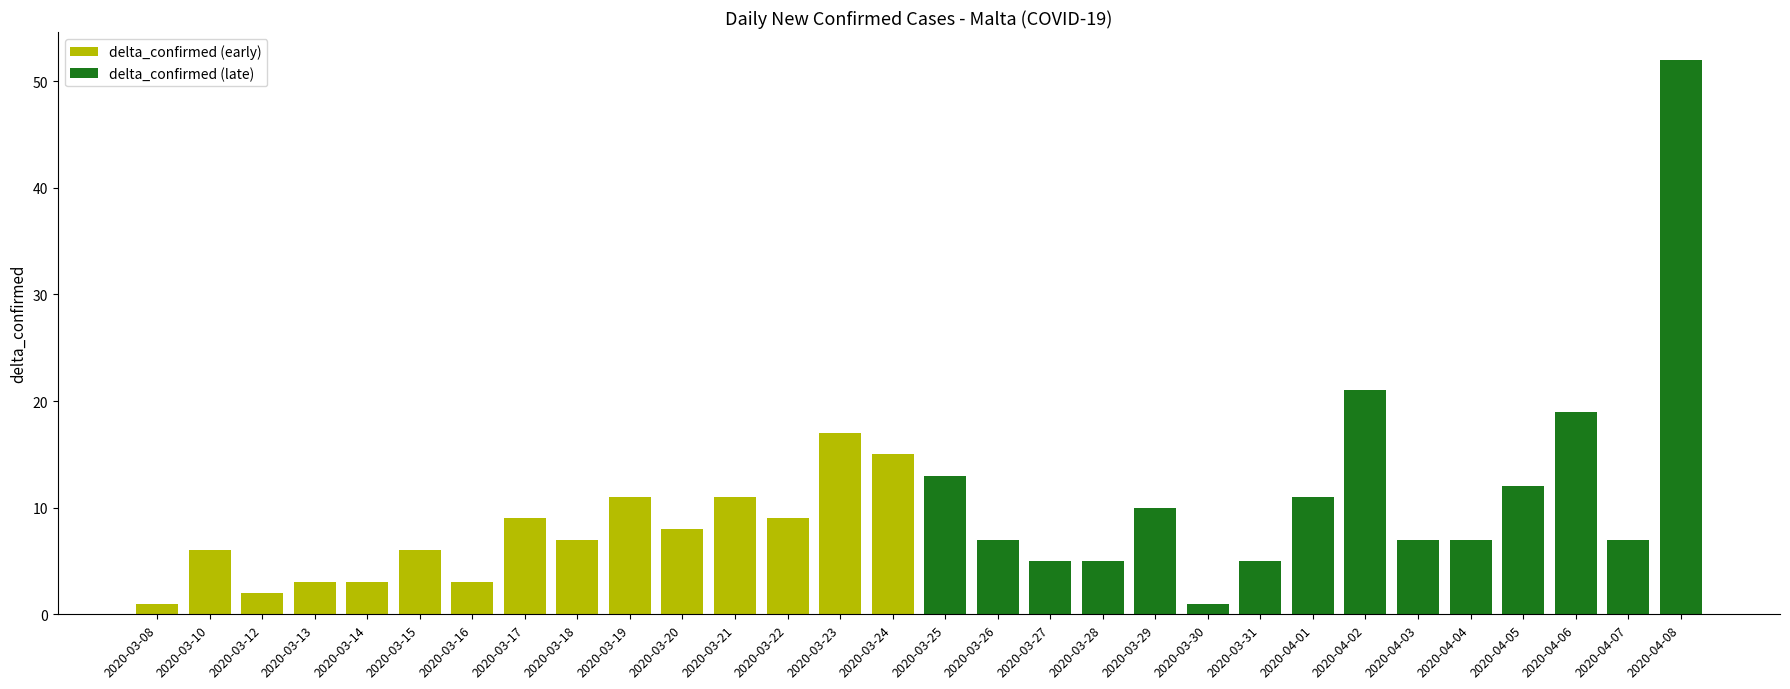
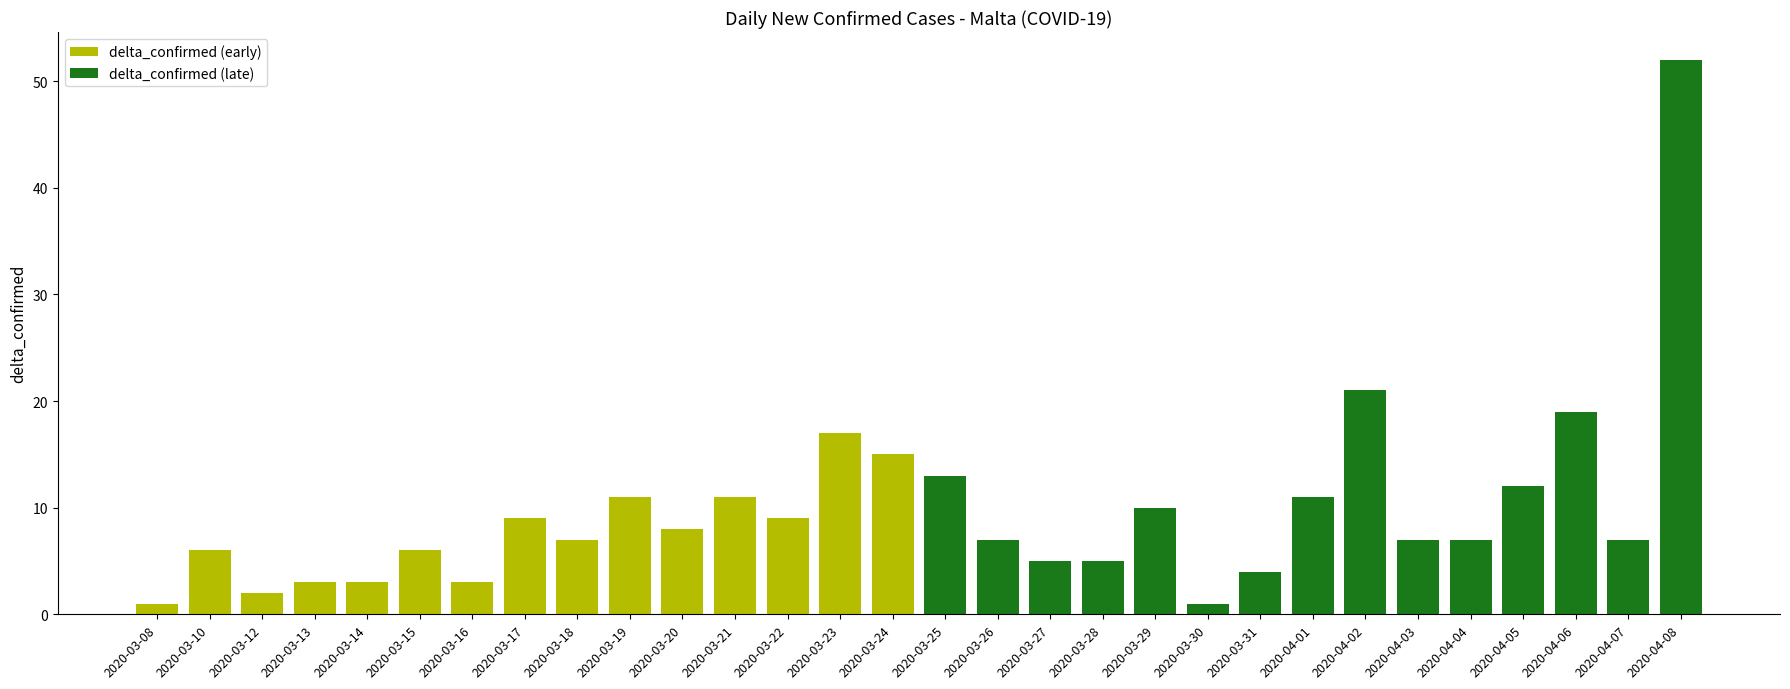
delta_confirmed (late), 2020-03-31: 5 -> 4
